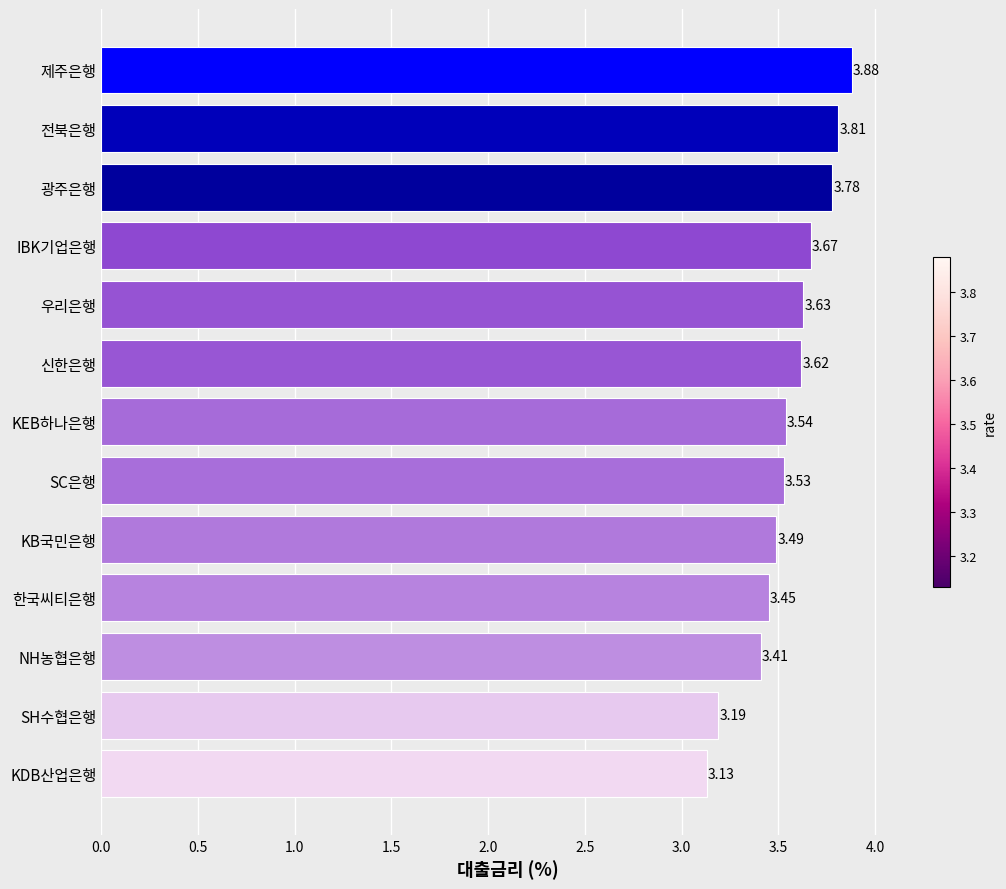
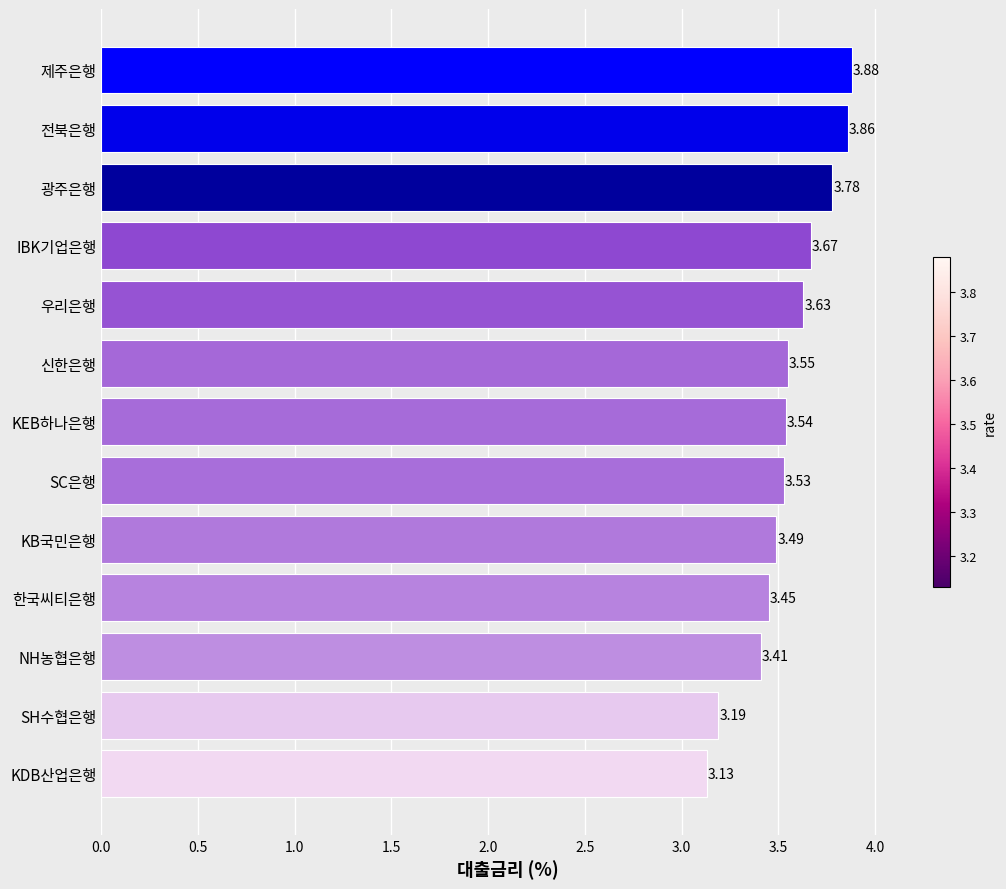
전북은행: 3.81 -> 3.86
신한은행: 3.62 -> 3.55
